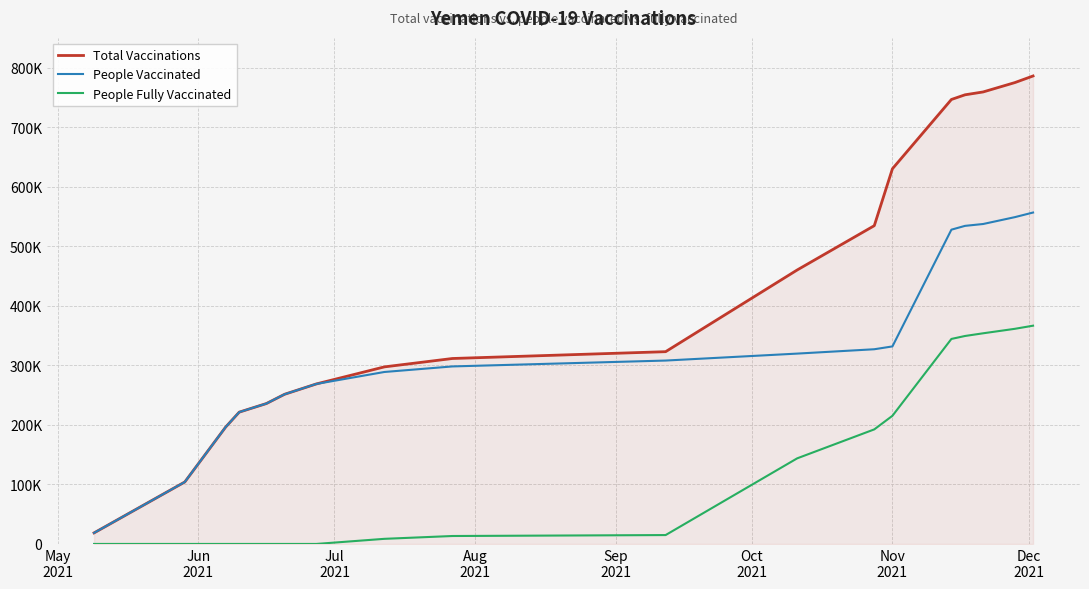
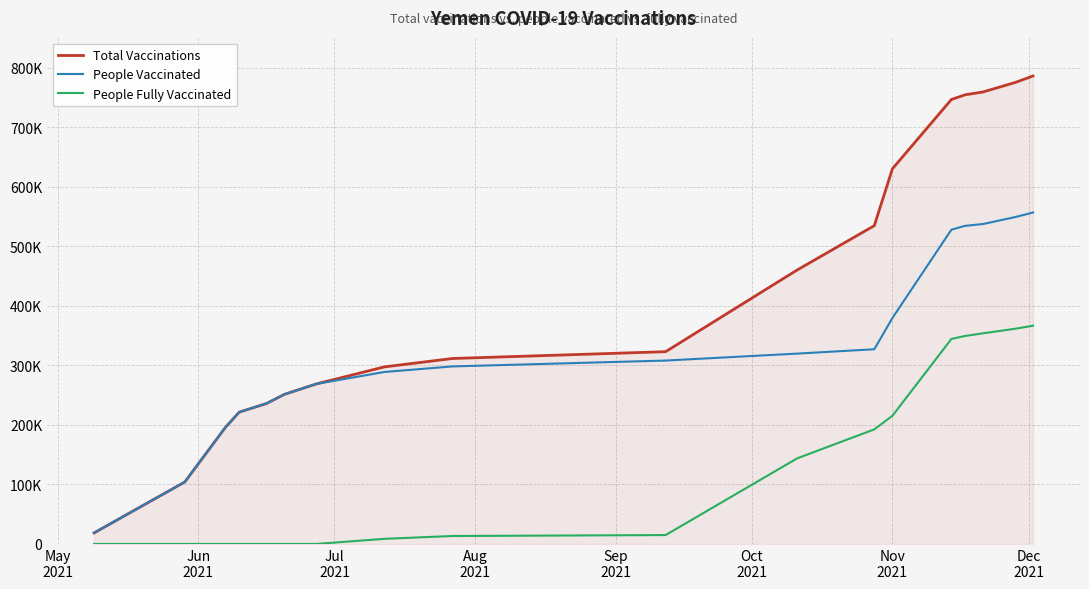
People Vaccinated, Nov 2021: 330000 -> 380000
